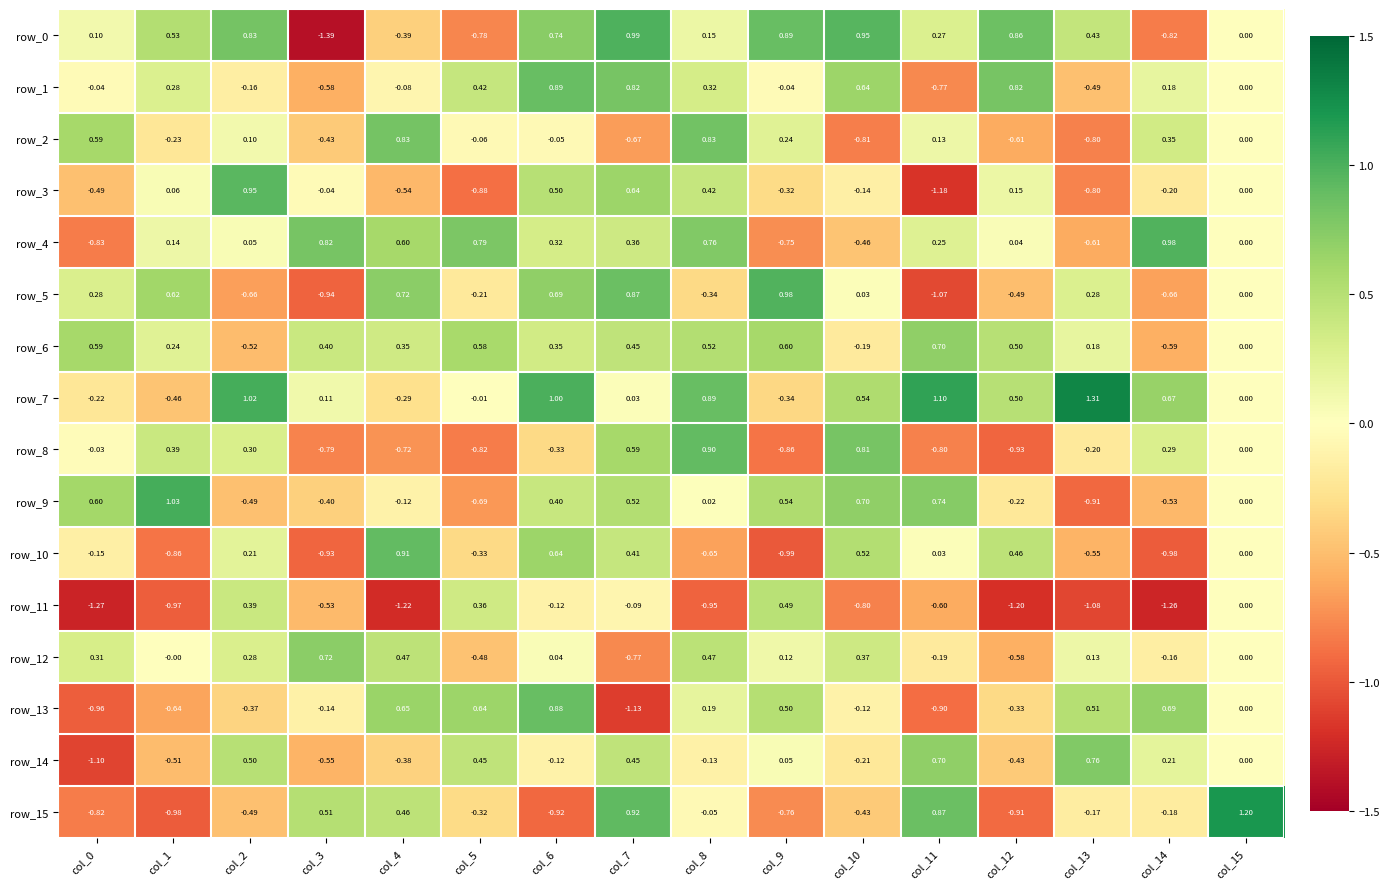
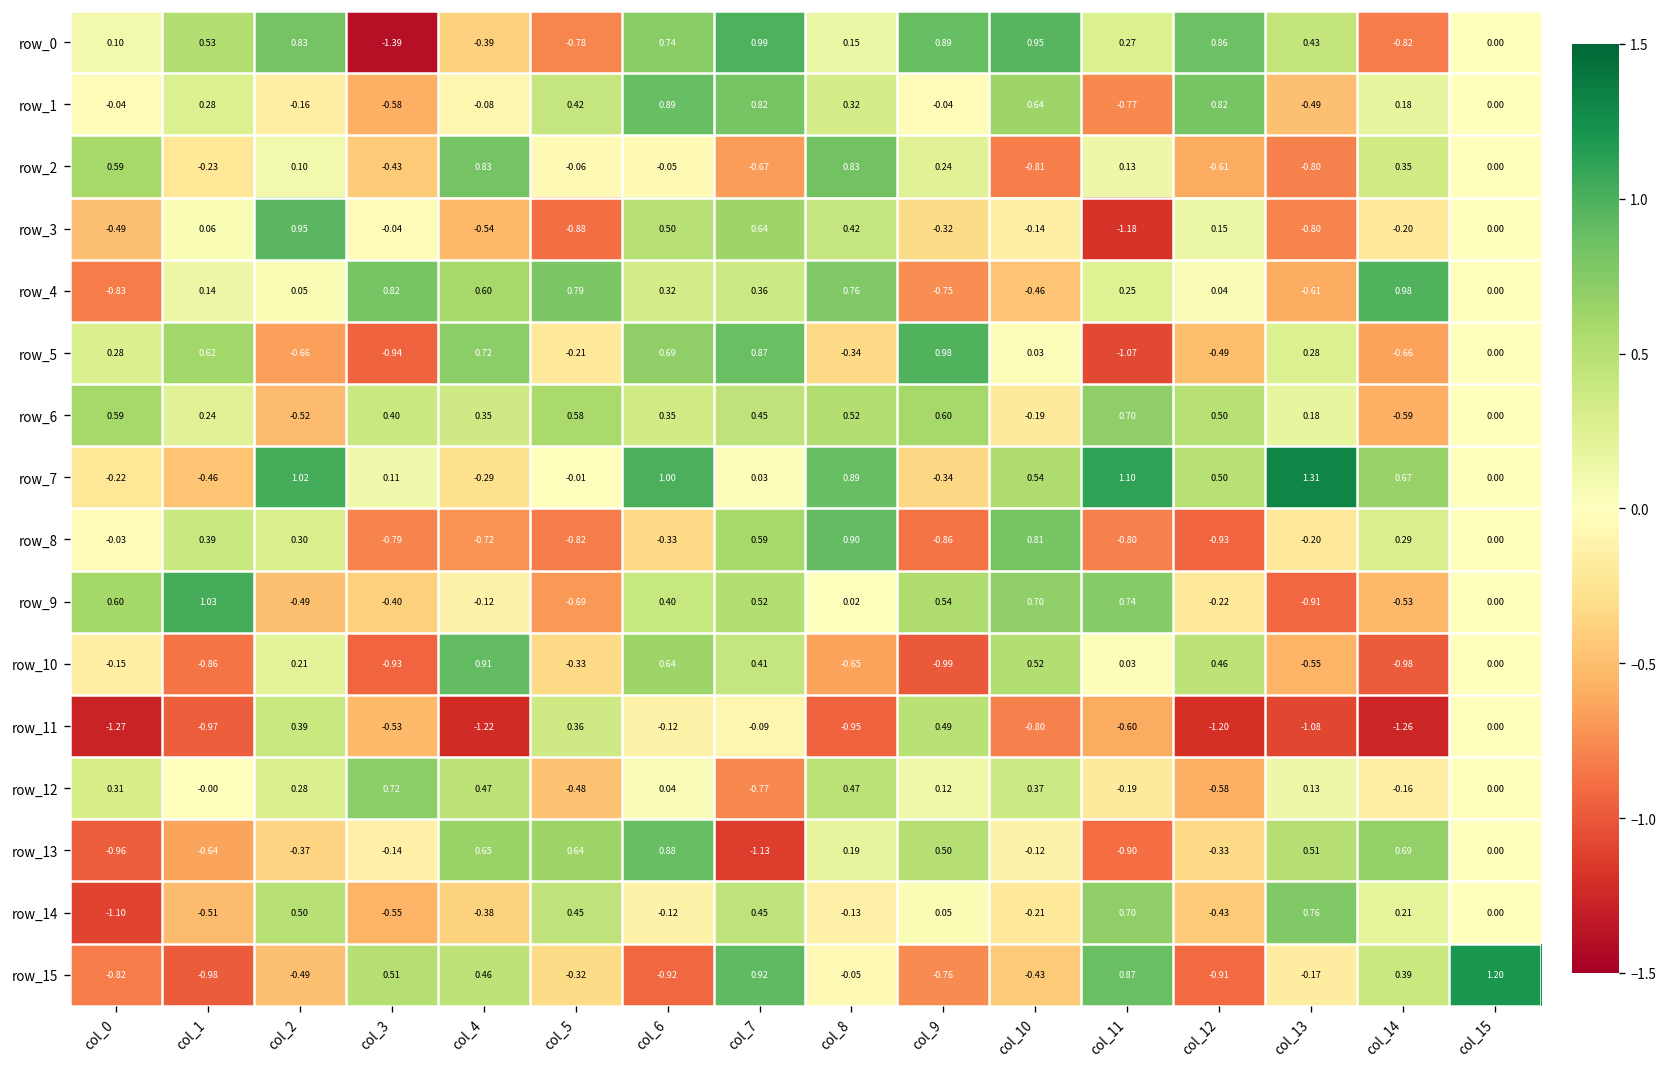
row_15, col_14: -0.18 -> 0.39
